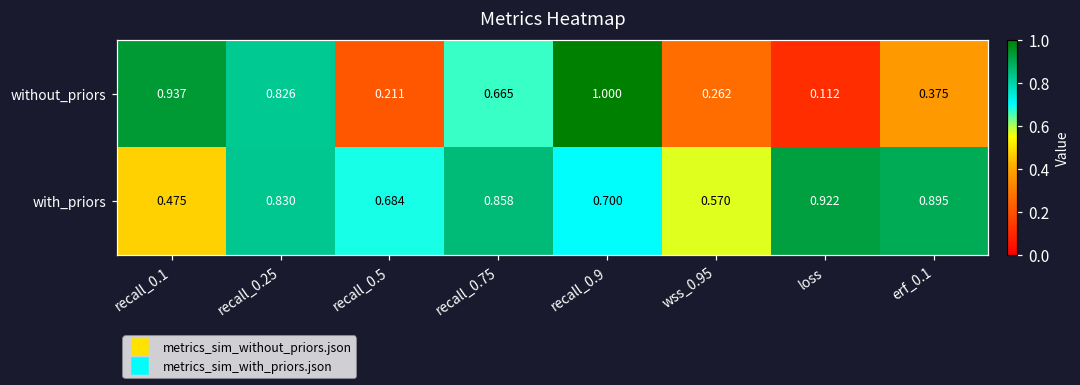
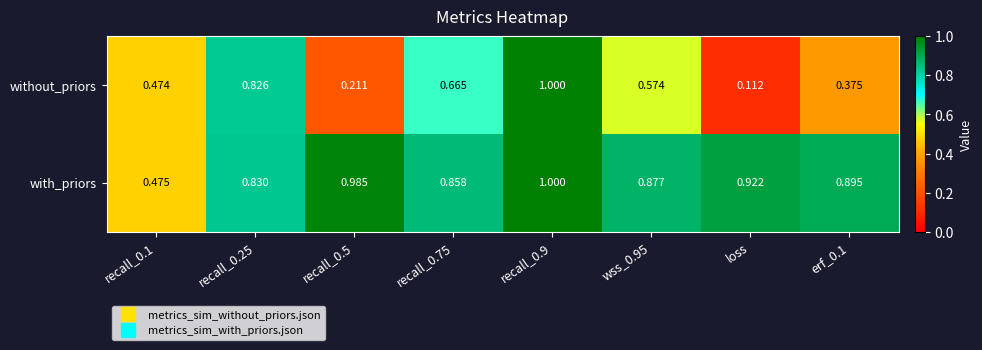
without_priors, recall_0.1: 0.937 -> 0.474
without_priors, wss_0.95: 0.262 -> 0.574
with_priors, recall_0.5: 0.684 -> 0.985
with_priors, recall_0.9: 0.700 -> 1.000
with_priors, wss_0.95: 0.570 -> 0.877
